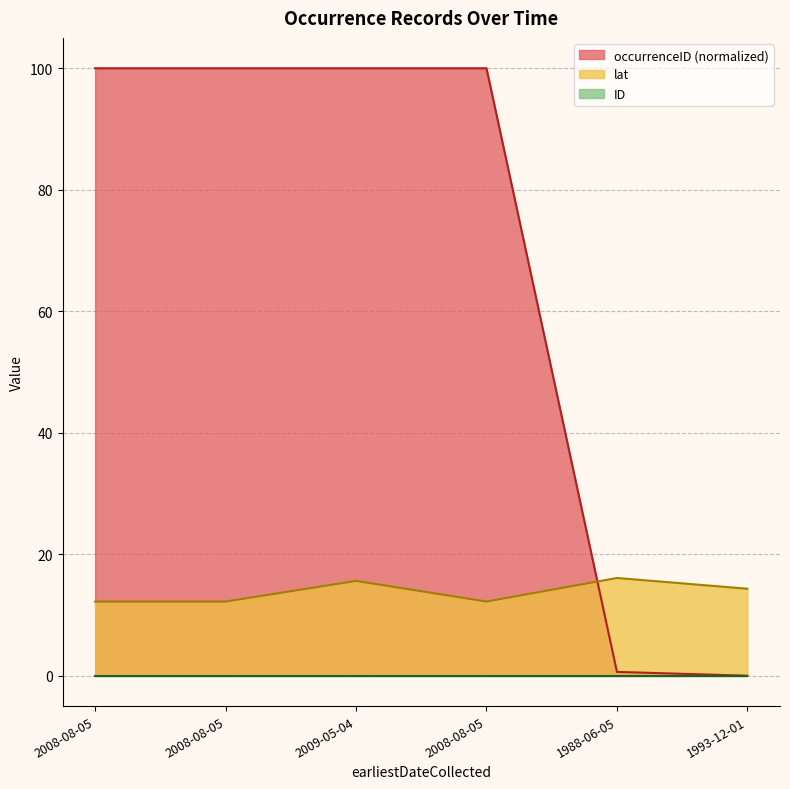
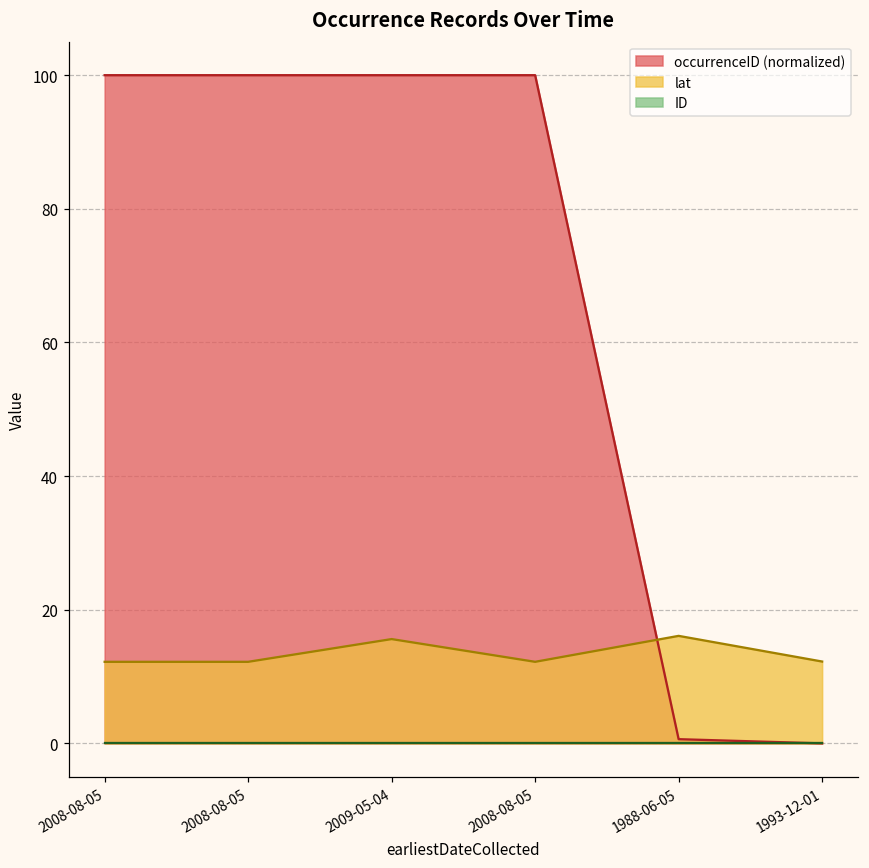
lat, 1993-12-01: 14 -> 12
